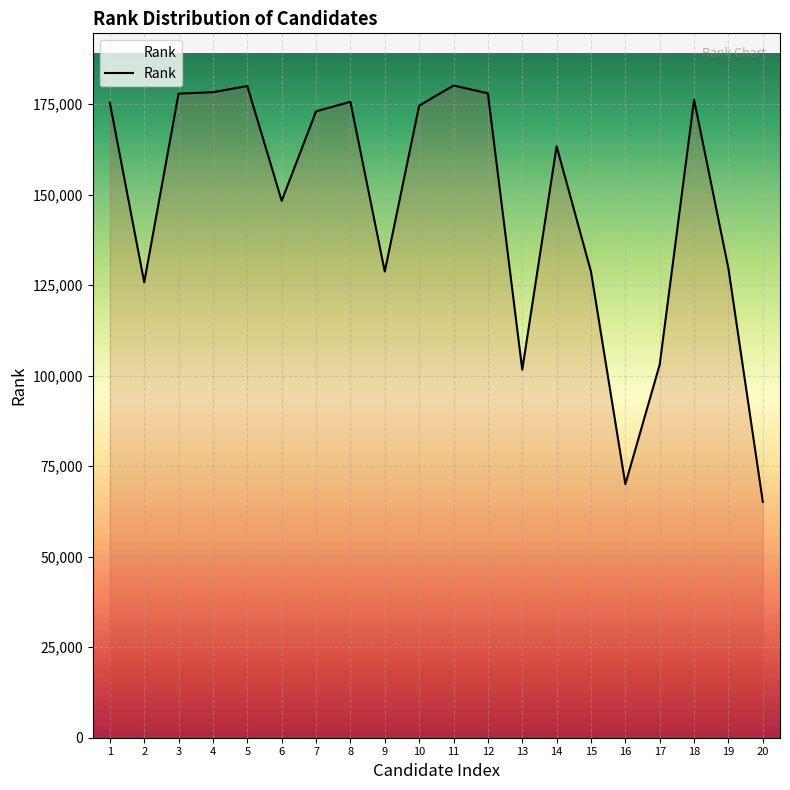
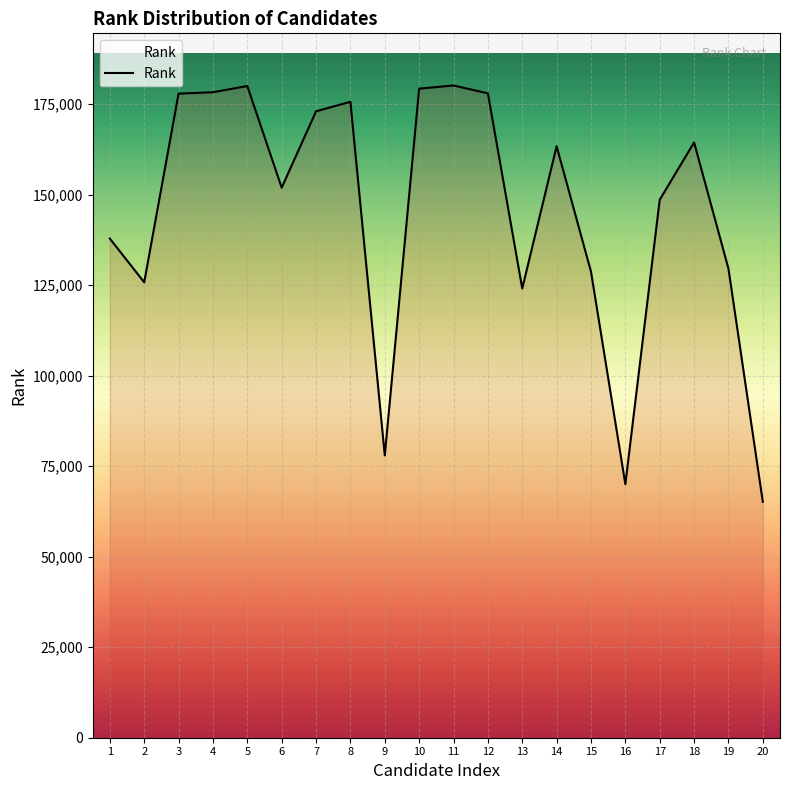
1: 175,000 -> 138,000
6: 148,000 -> 152,000
9: 129,000 -> 78,000
10: 175,000 -> 179,000
13: 102,000 -> 124,000
17: 103,000 -> 149,000
18: 176,000 -> 164,000
